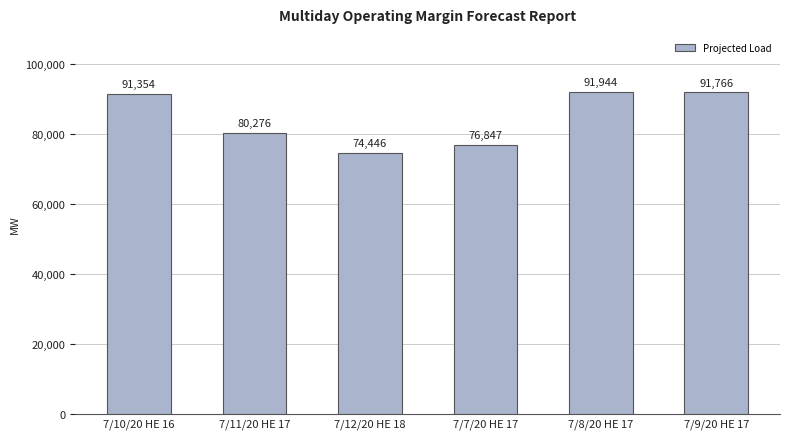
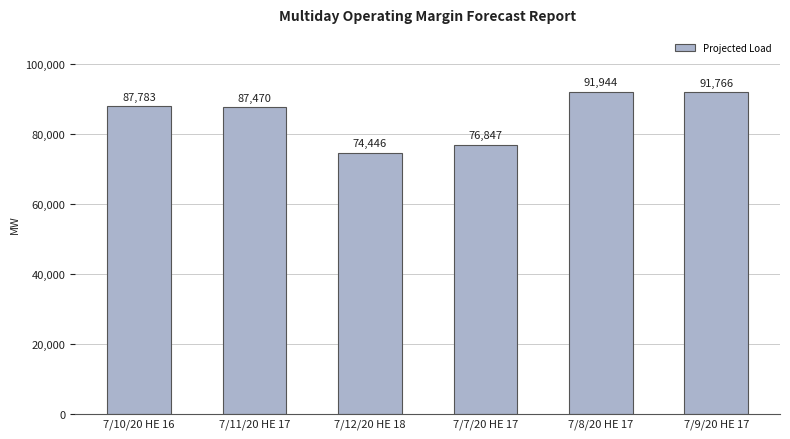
7/10/20 HE 16: 91,354 -> 87,783
7/11/20 HE 17: 80,276 -> 87,470
